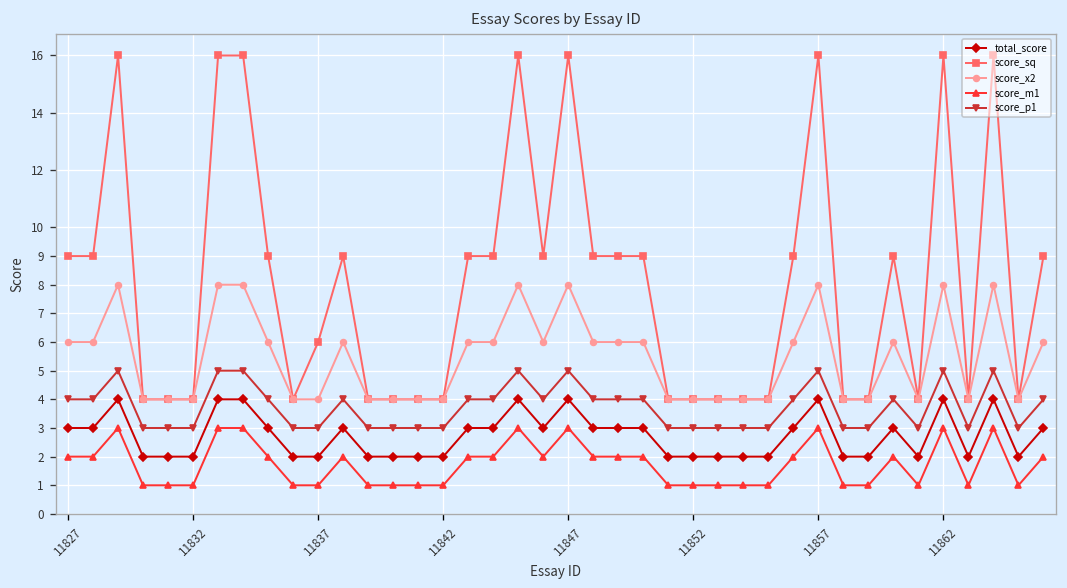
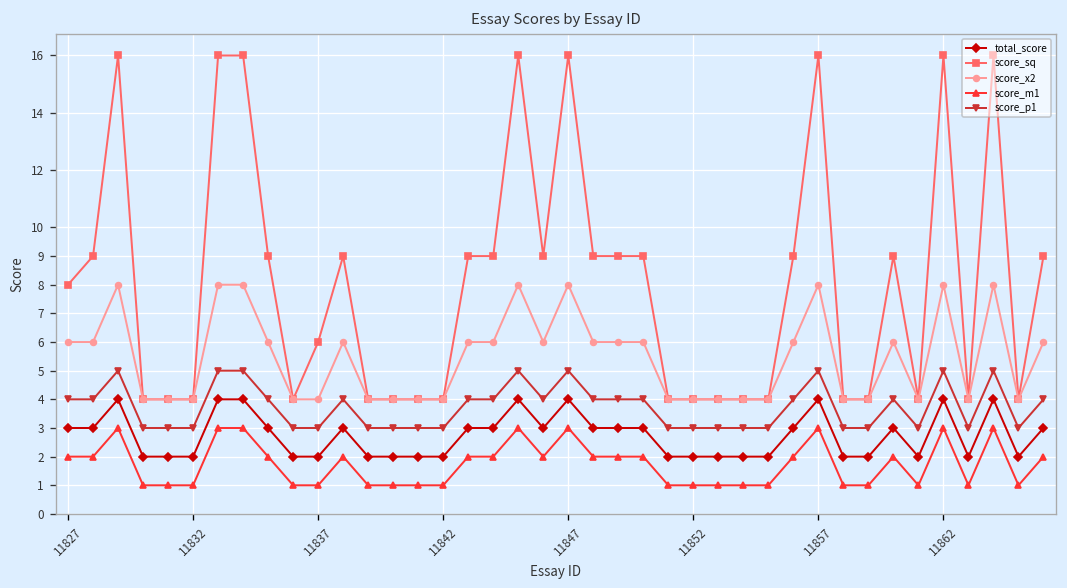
score_sq, 11827: 9 -> 8
